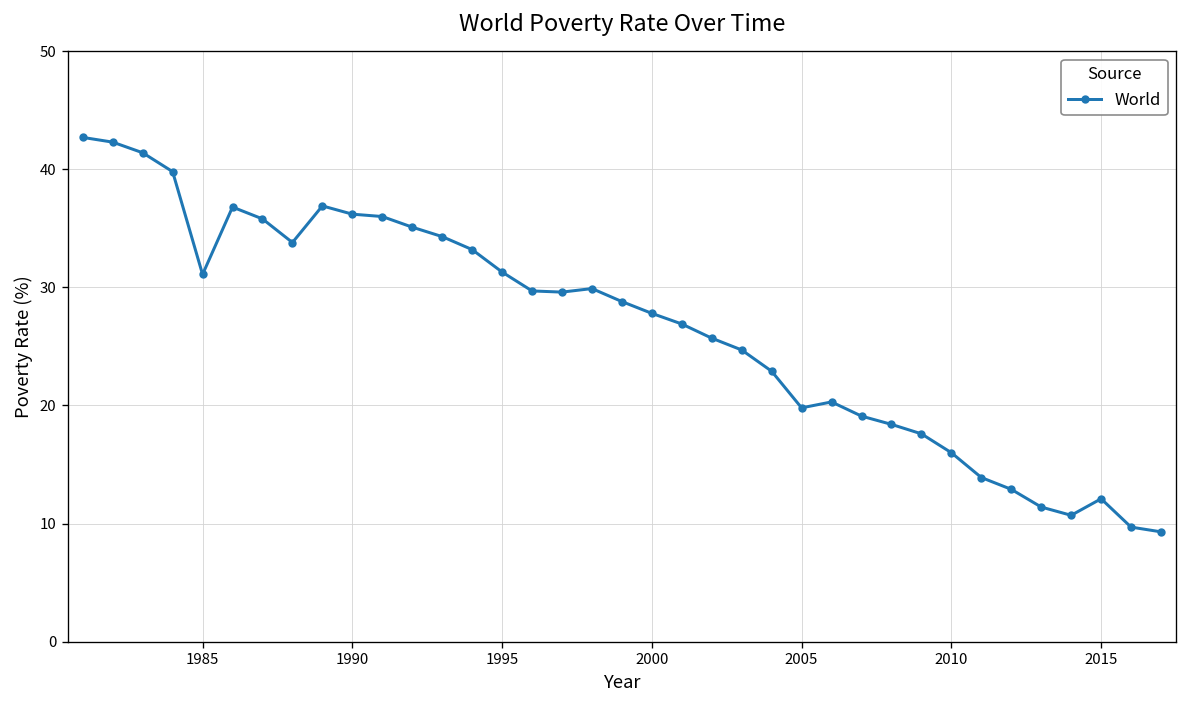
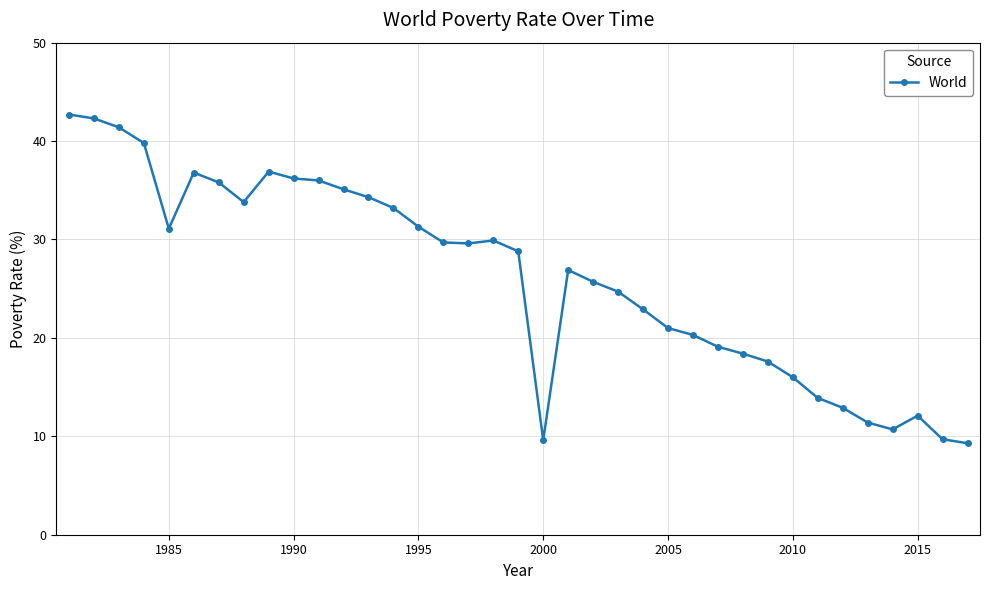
2000: 28 -> 10
2005: 20 -> 21
